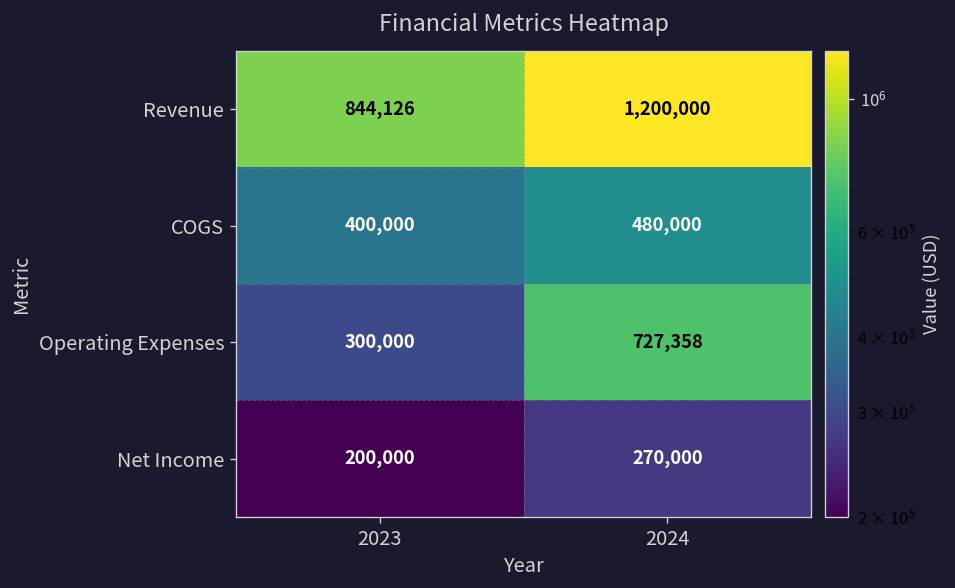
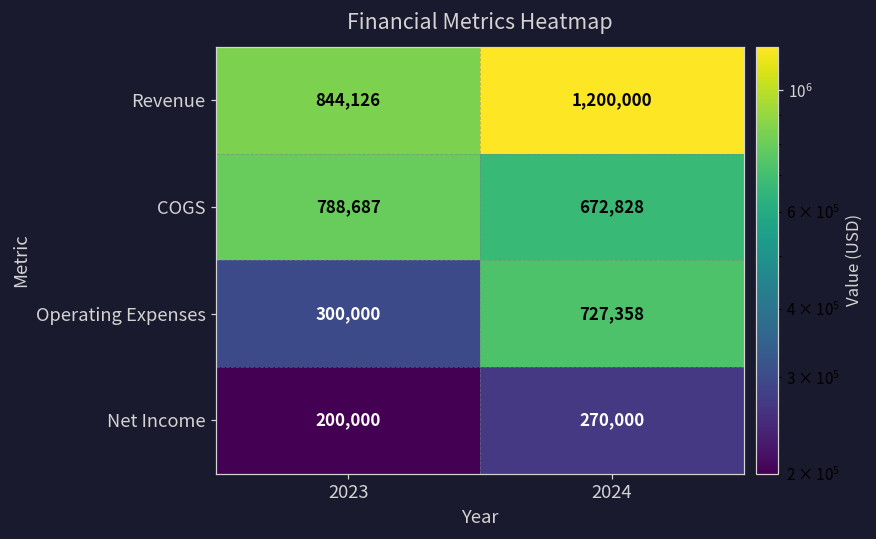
COGS, 2023: 400,000 -> 788,687
COGS, 2024: 480,000 -> 672,828
